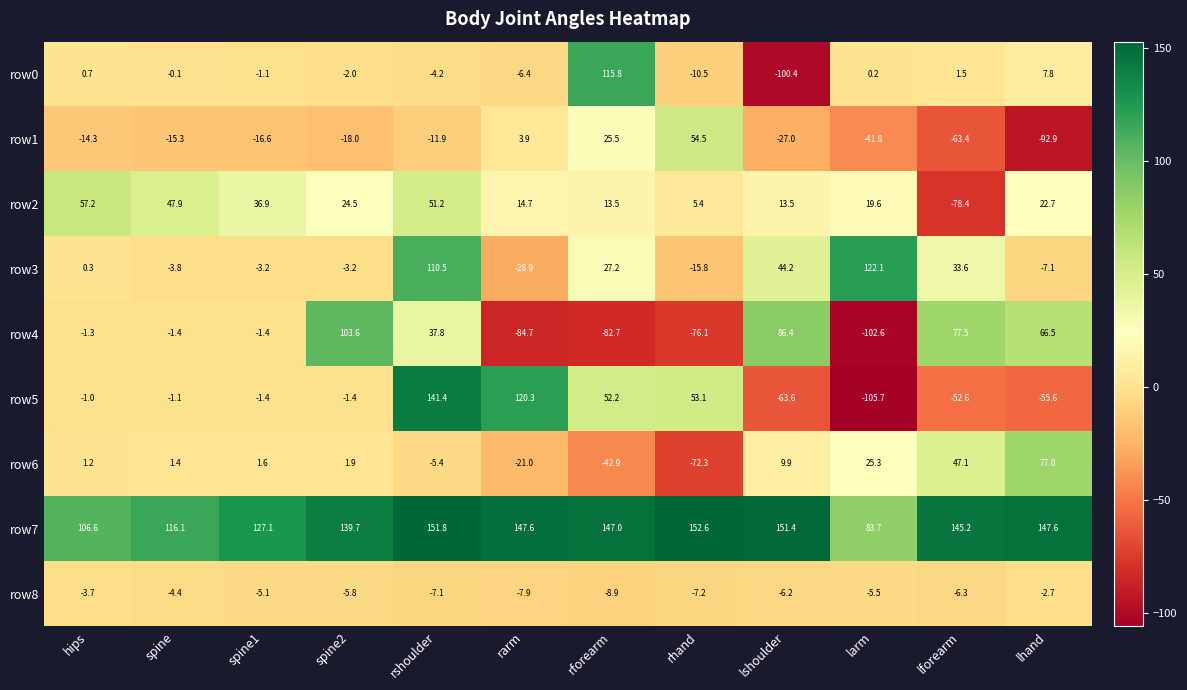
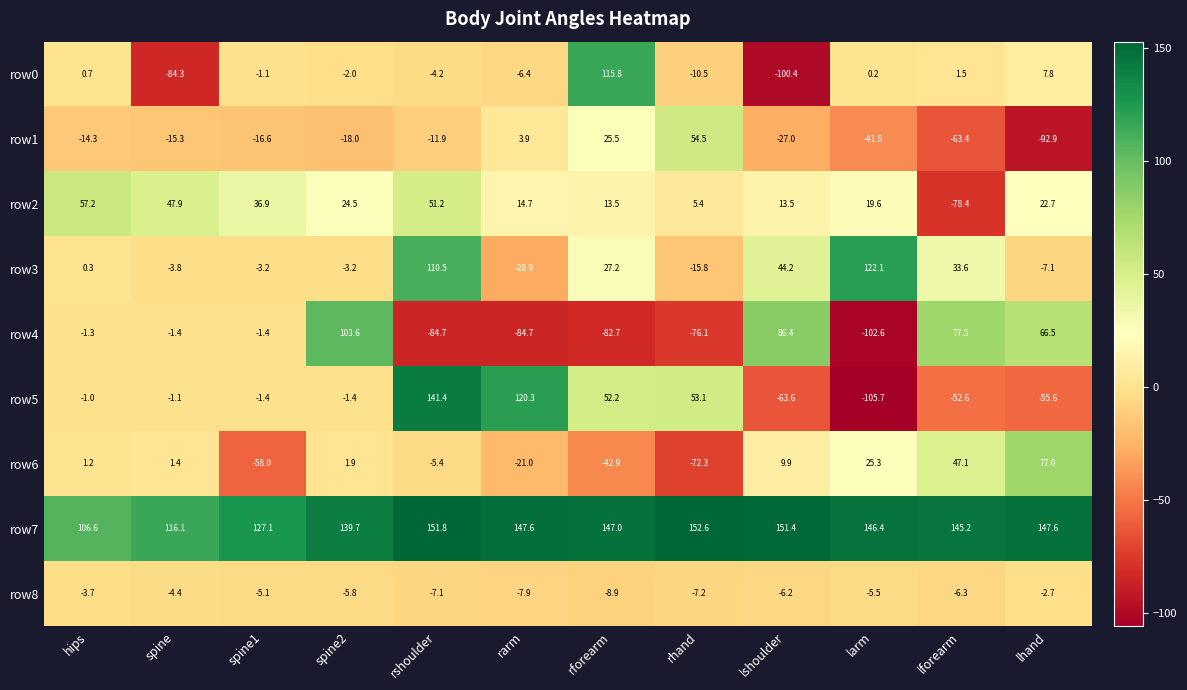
row0, spine: -0.1 -> -84.3
row4, rshoulder: 37.8 -> -84.7
row6, spine1: 1.6 -> -58.0
row7, larm: 83.7 -> 146.4
